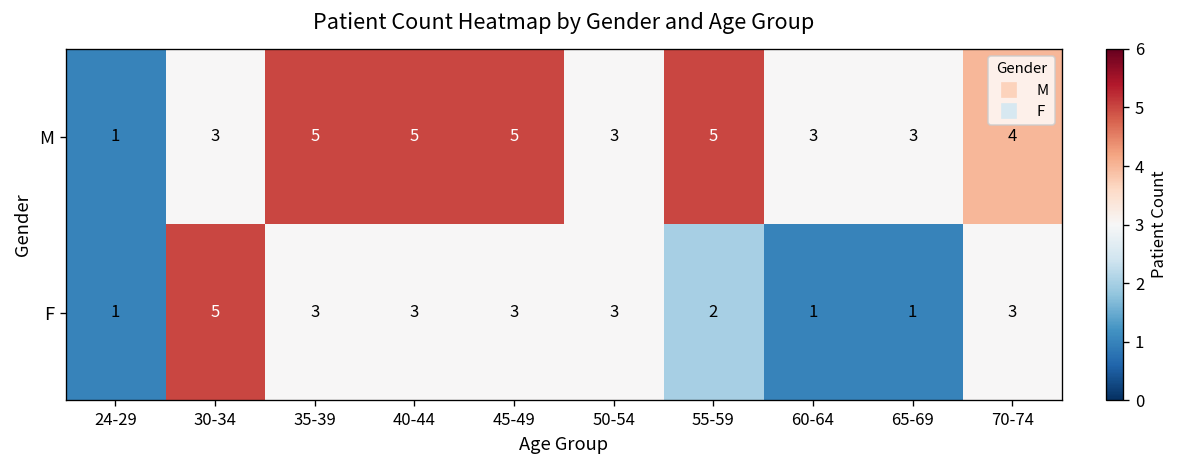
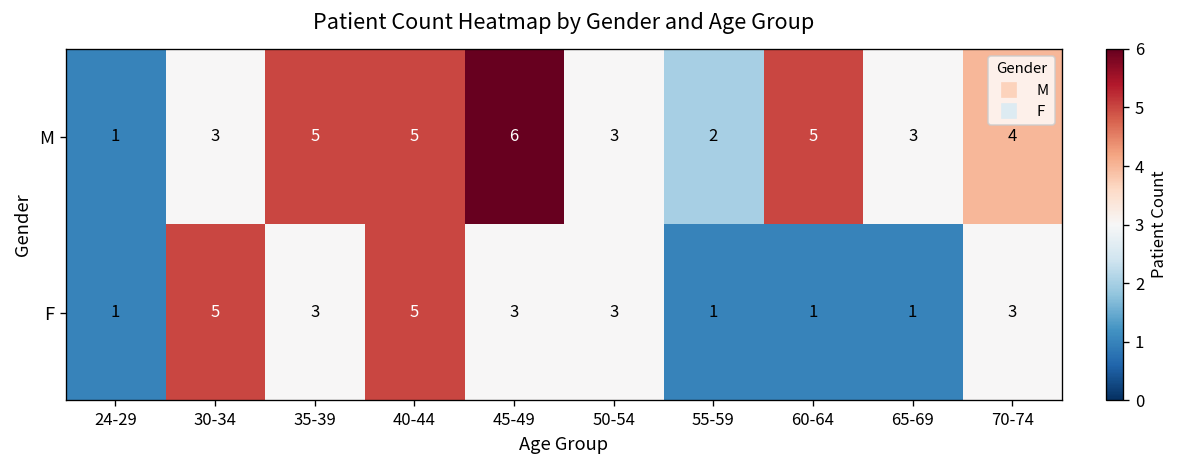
M, 45-49: 5 -> 6
M, 55-59: 5 -> 2
M, 60-64: 3 -> 5
F, 40-44: 3 -> 5
F, 55-59: 2 -> 1
